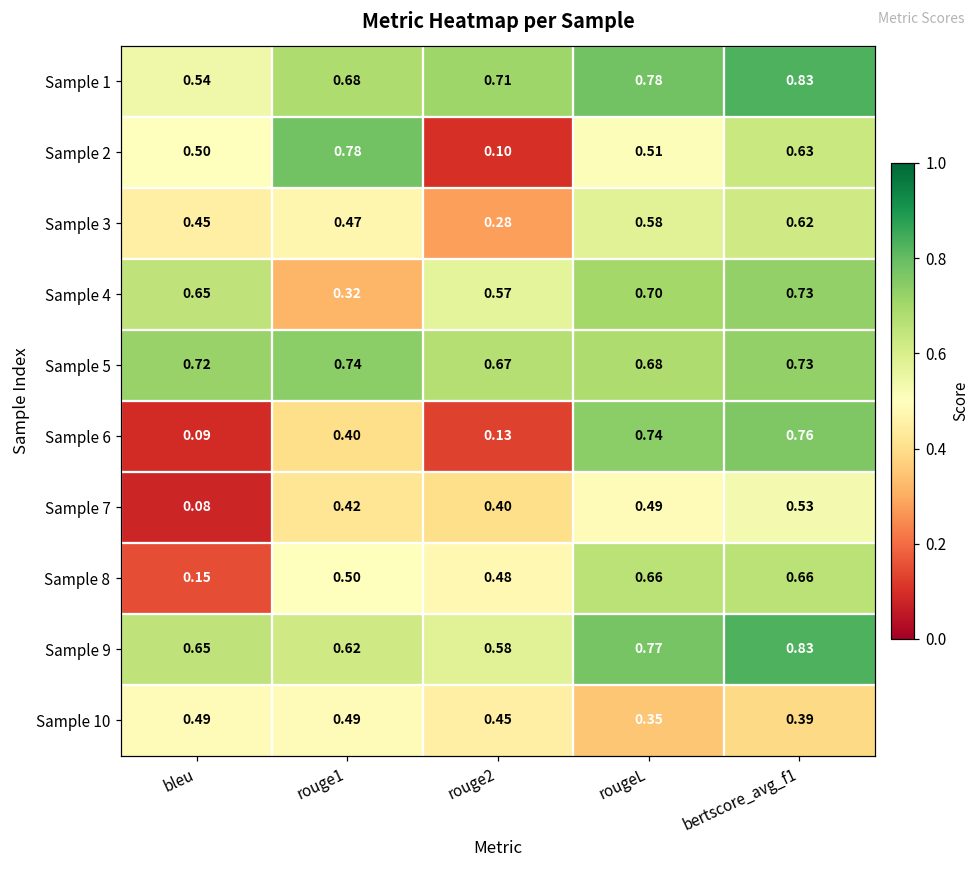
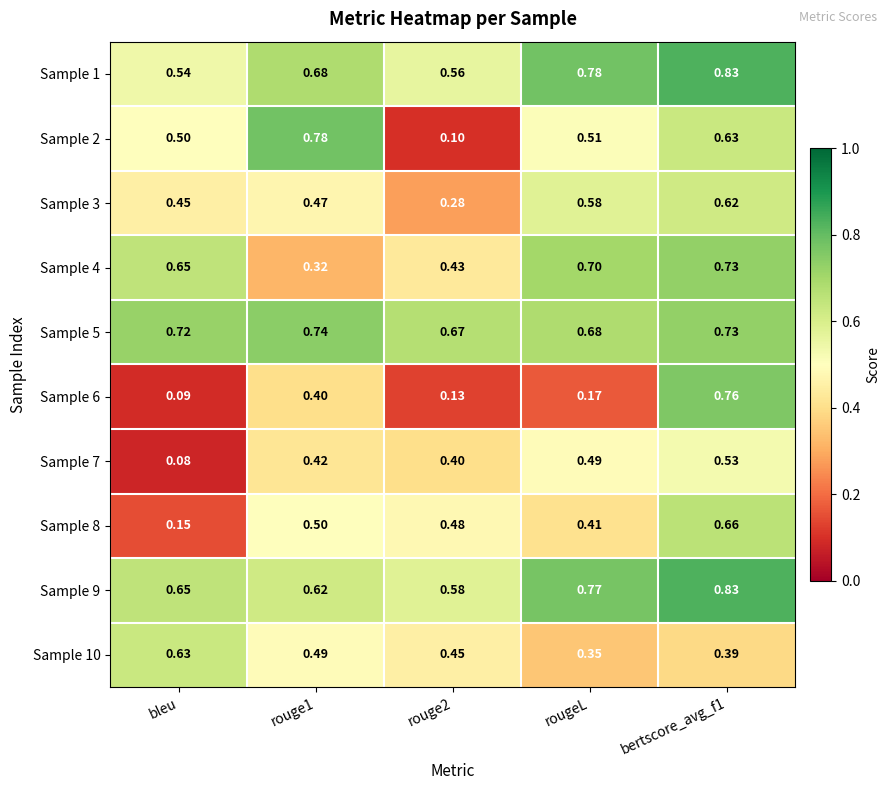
Sample 1, rouge2: 0.71 -> 0.56
Sample 4, rouge2: 0.57 -> 0.43
Sample 6, rougeL: 0.74 -> 0.17
Sample 8, rougeL: 0.66 -> 0.41
Sample 10, bleu: 0.49 -> 0.63
